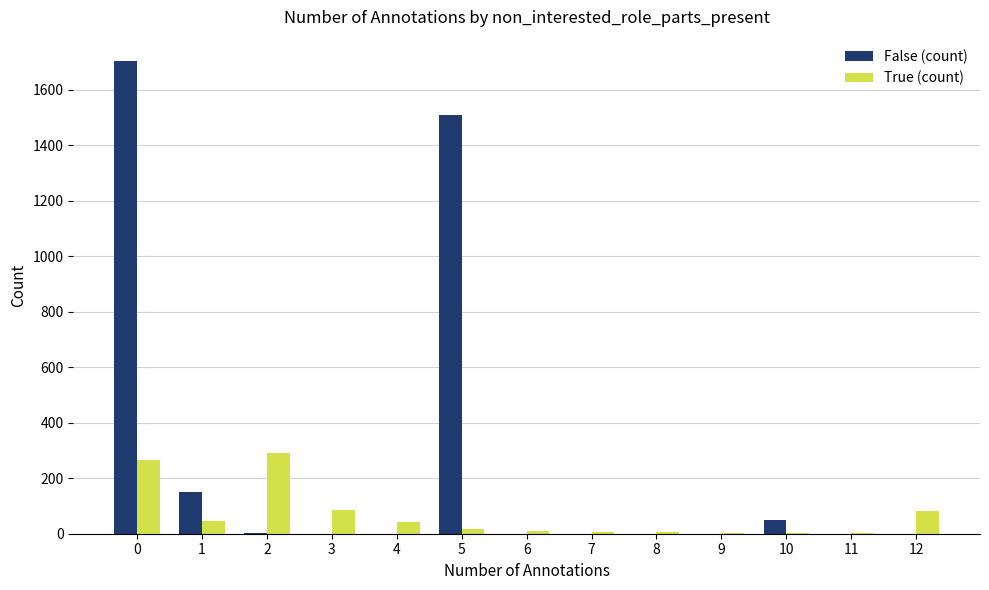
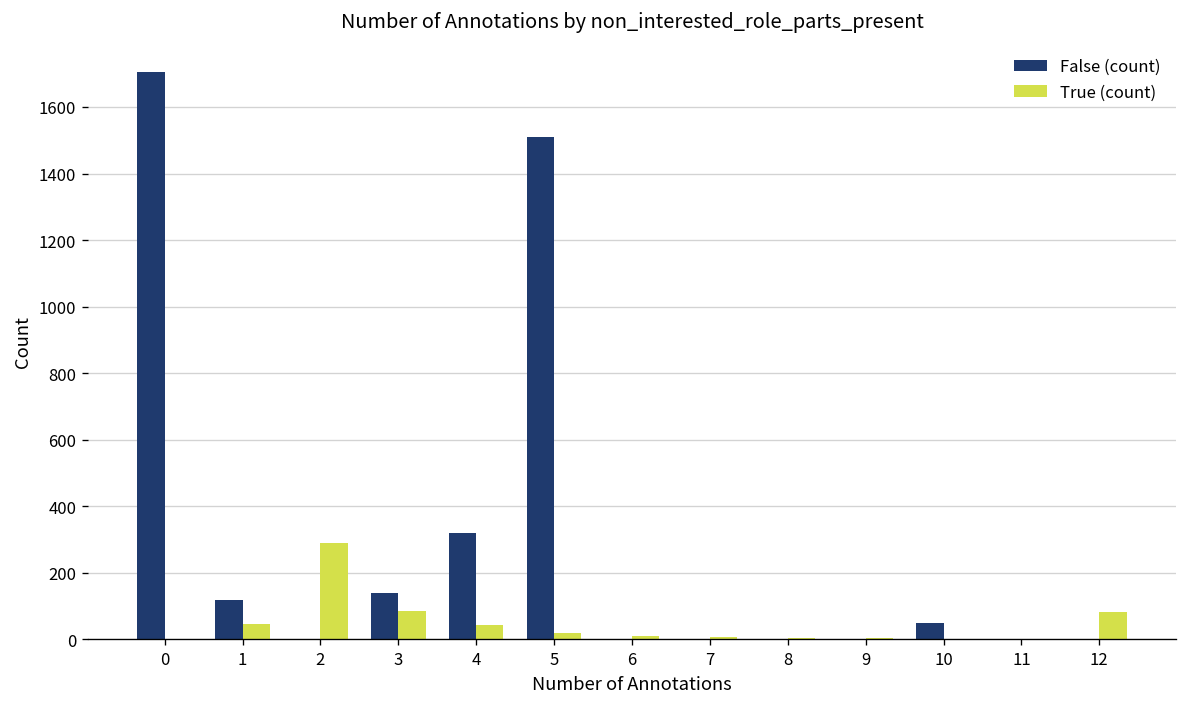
True (count), 0: 270 -> 0
False (count), 1: 150 -> 120
False (count), 3: 0 -> 140
False (count), 4: 0 -> 320
